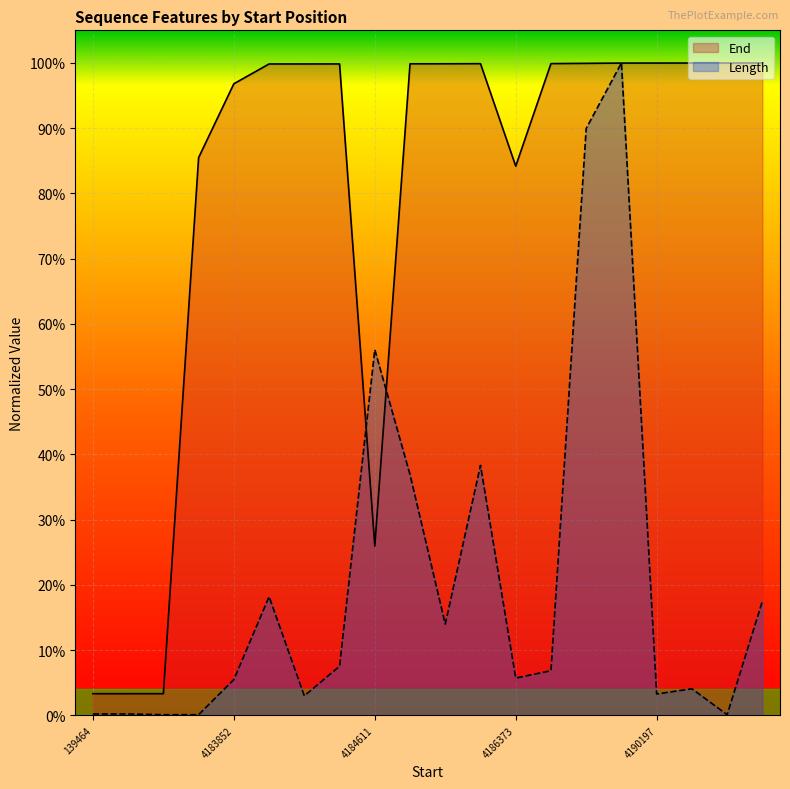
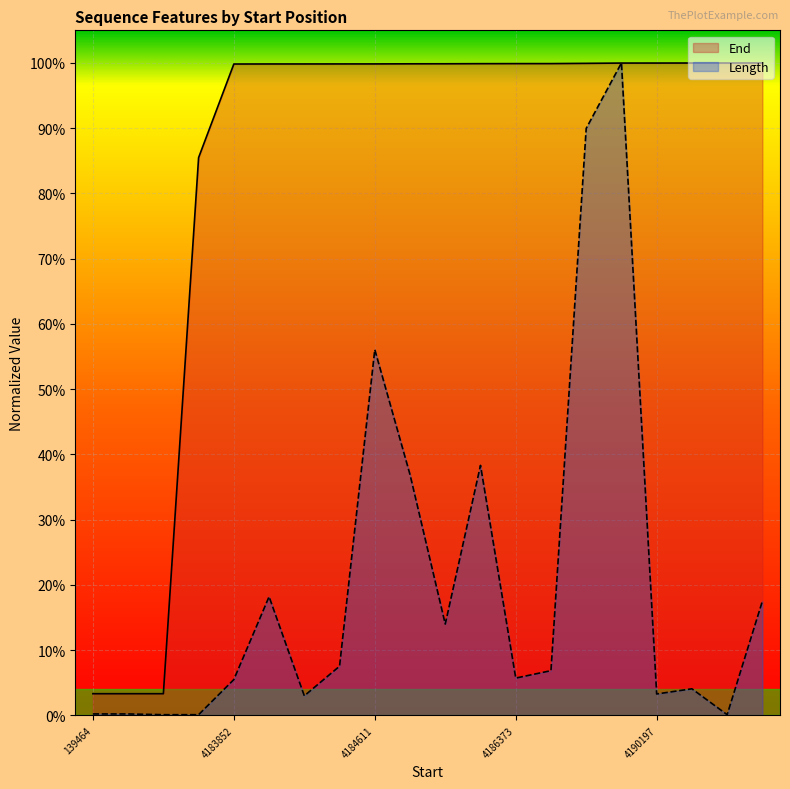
Sequence Features by Start Position, End, 4183852: 97% -> 100%
Sequence Features by Start Position, End, 4184611: 26% -> 100%
Sequence Features by Start Position, End, 4186373: 84% -> 100%
